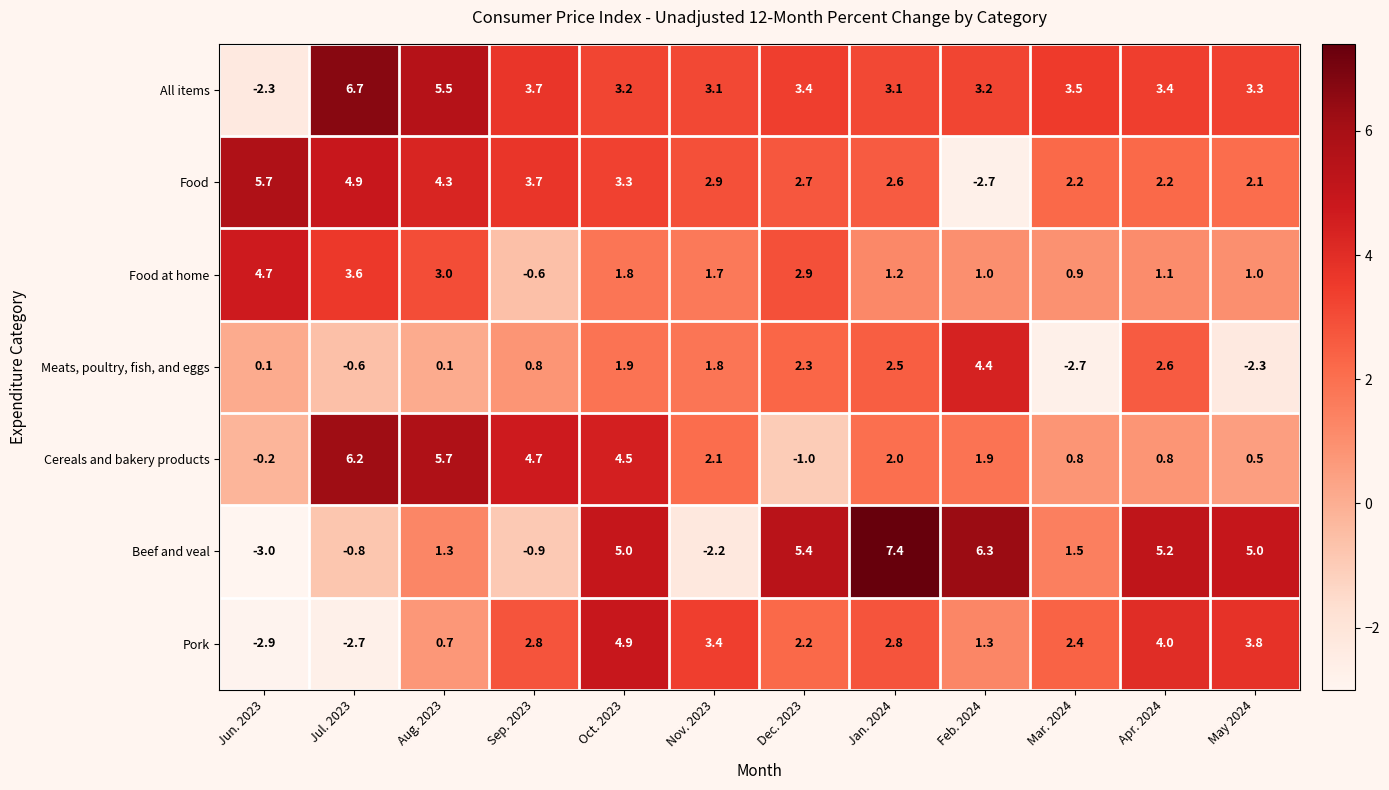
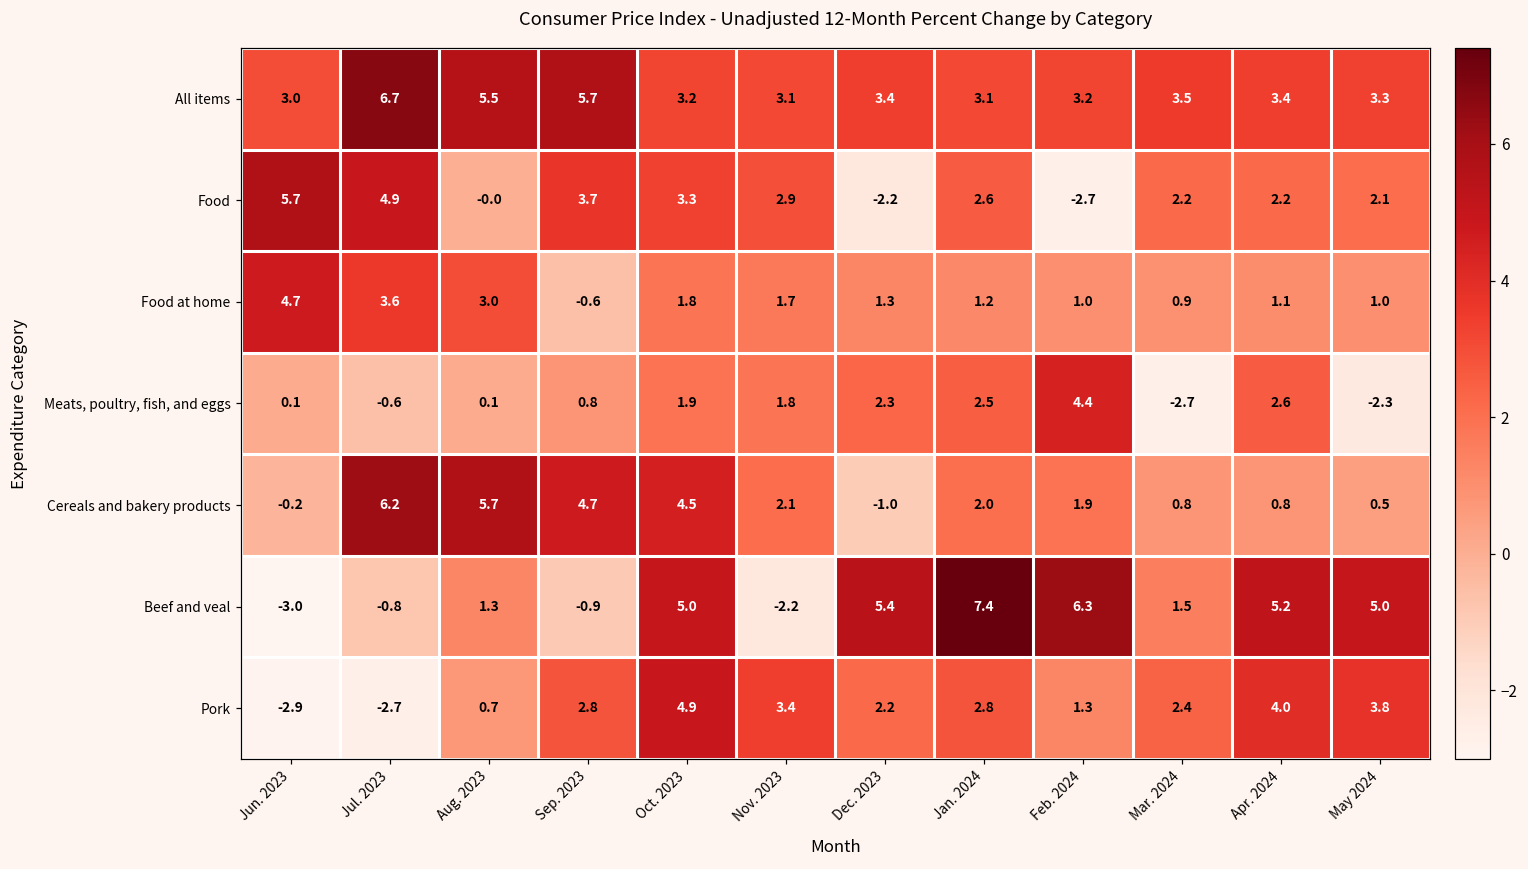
All items, Jun. 2023: -2.3 -> 3.0
All items, Sep. 2023: 3.7 -> 5.7
Food, Aug. 2023: 4.3 -> -0.0
Food, Dec. 2023: 2.7 -> -2.2
Food at home, Dec. 2023: 2.9 -> 1.3
